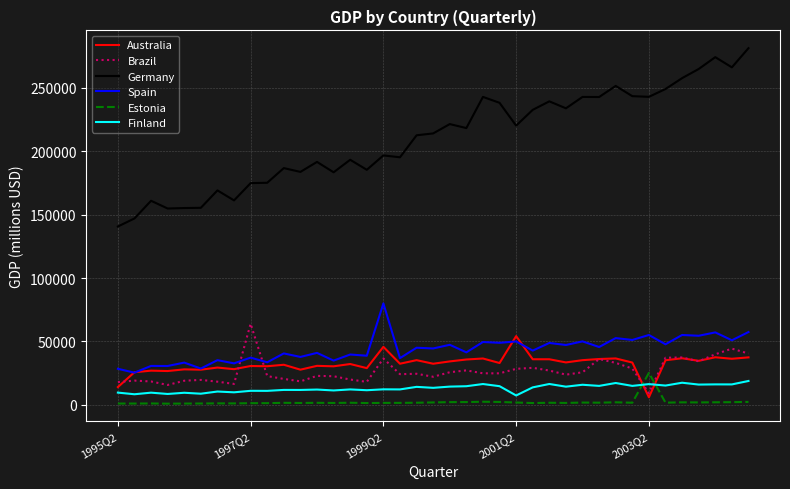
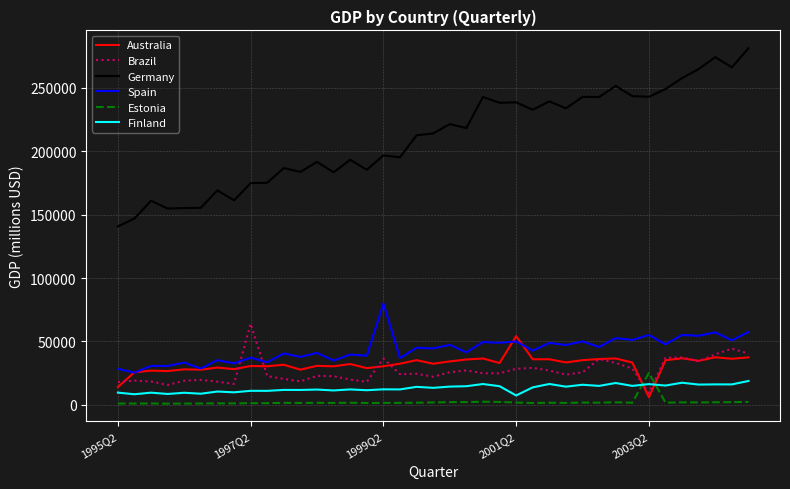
Australia, 1999Q2: 46000 -> 30000
Germany, 2001Q2: 220000 -> 239000
